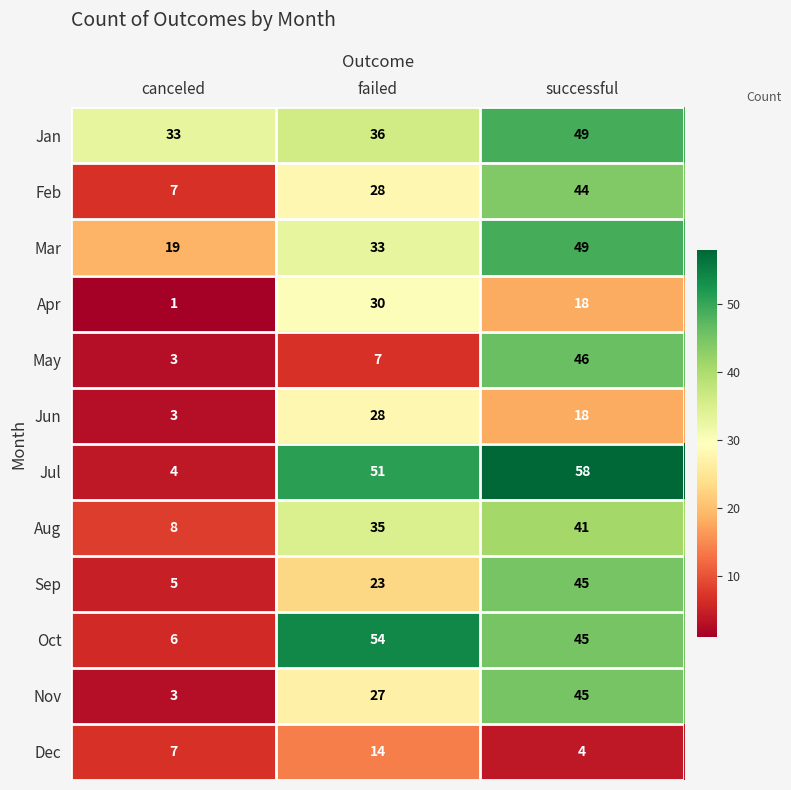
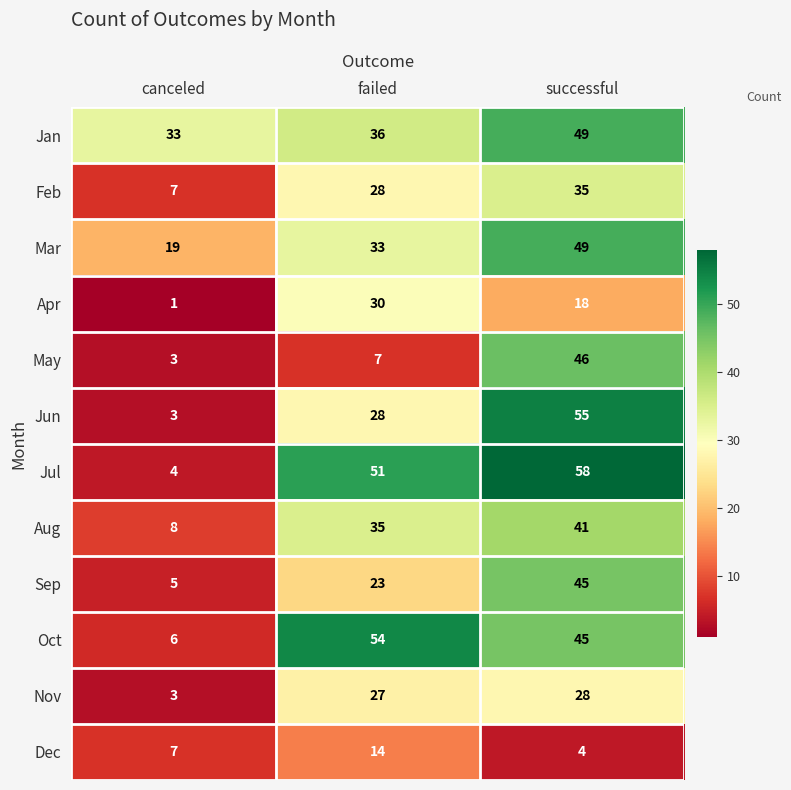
Feb, successful: 44 -> 35
Jun, successful: 18 -> 55
Nov, successful: 45 -> 28
